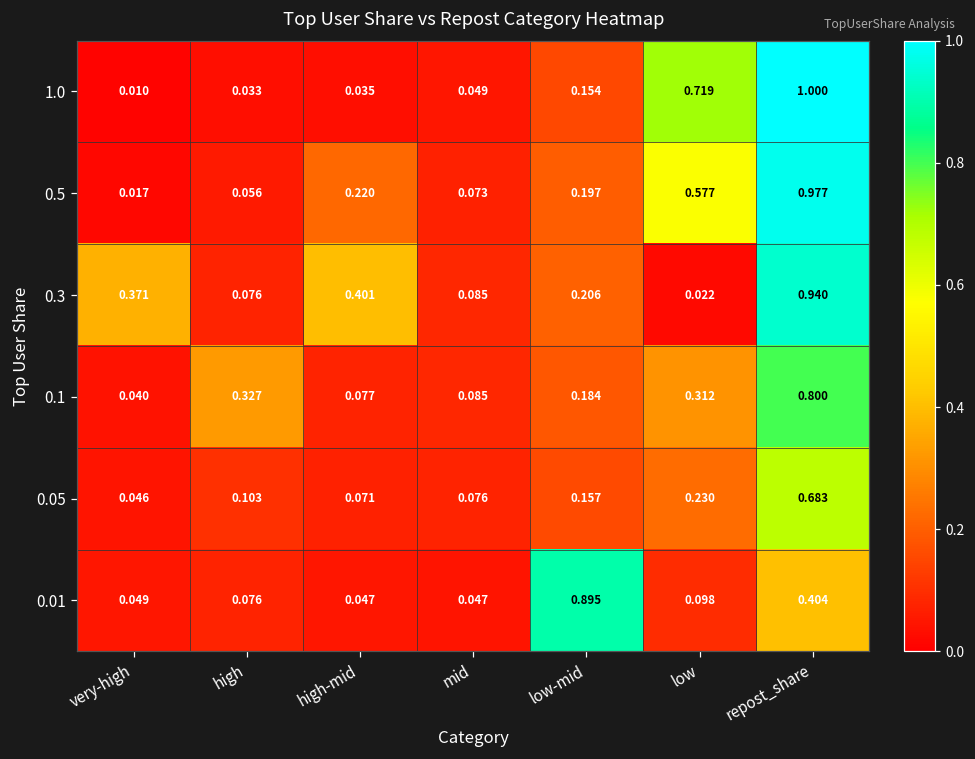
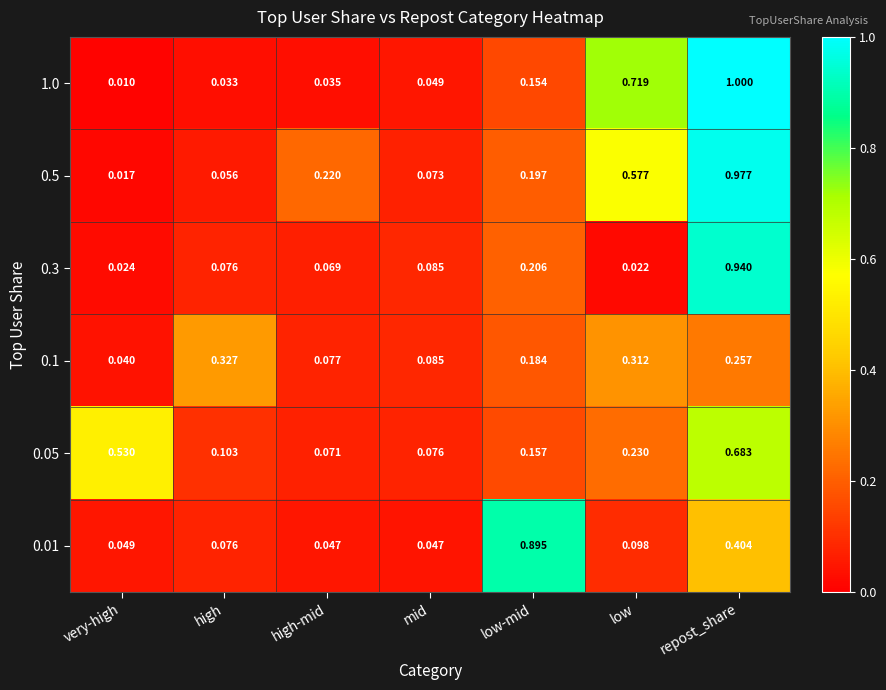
0.3, very-high: 0.371 -> 0.024
0.3, high-mid: 0.401 -> 0.069
0.1, repost_share: 0.800 -> 0.257
0.05, very-high: 0.046 -> 0.530
